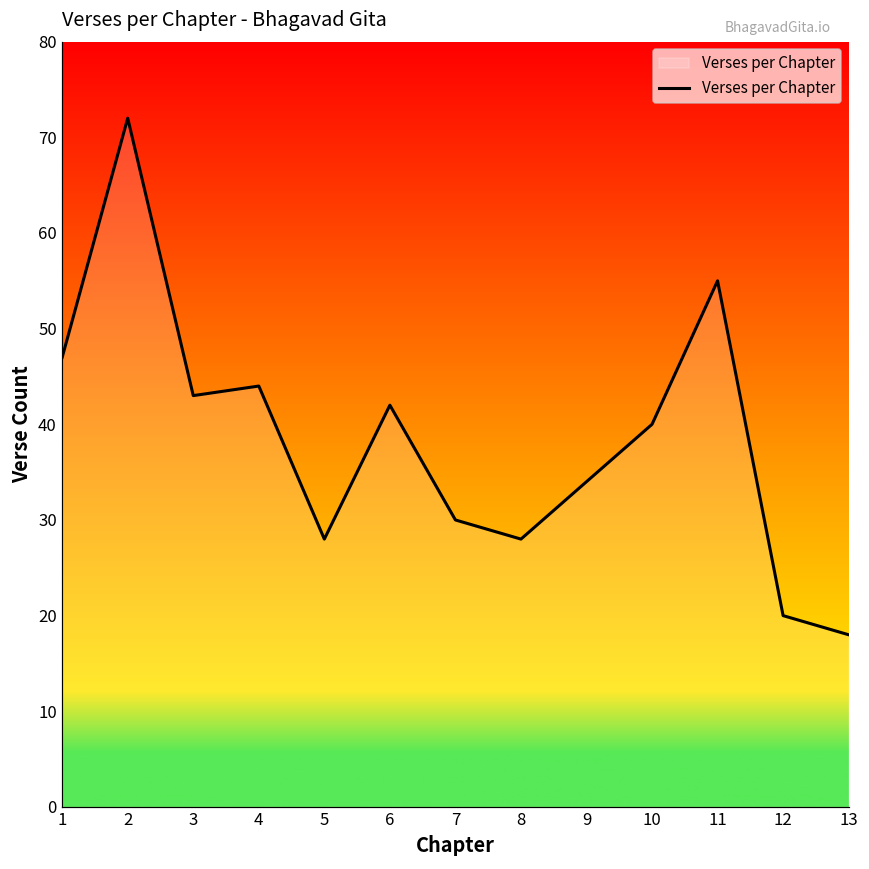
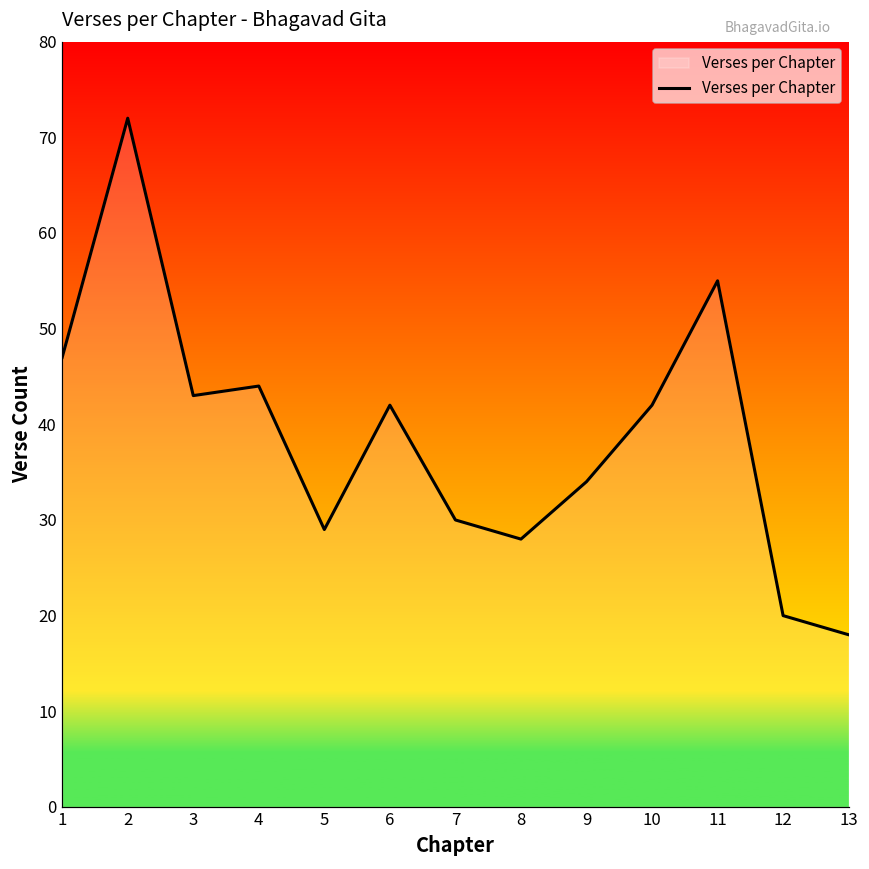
5: 28 -> 29
10: 40 -> 42
